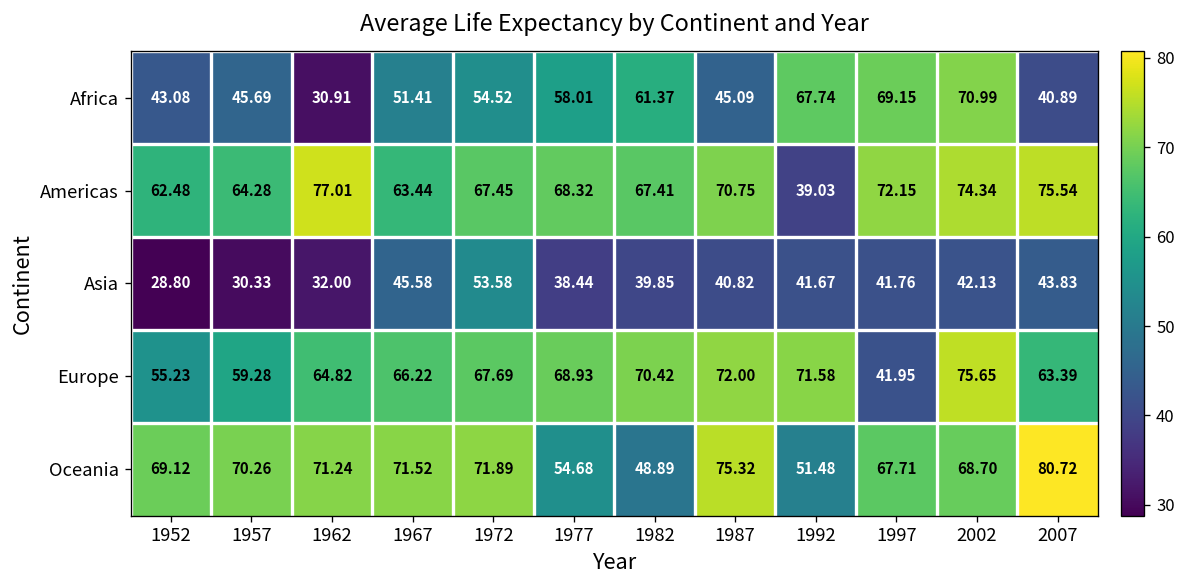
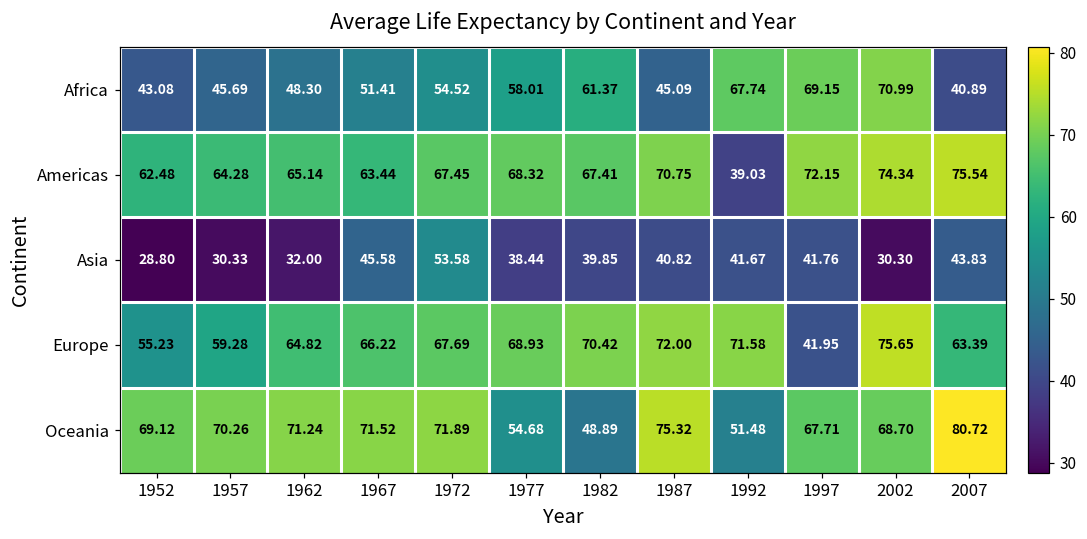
Africa, 1962: 30.91 -> 48.30
Americas, 1962: 77.01 -> 65.14
Asia, 2002: 42.13 -> 30.30
